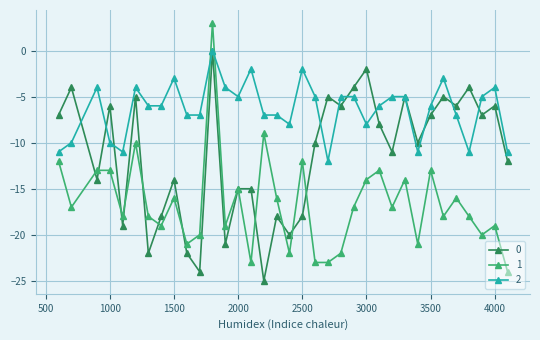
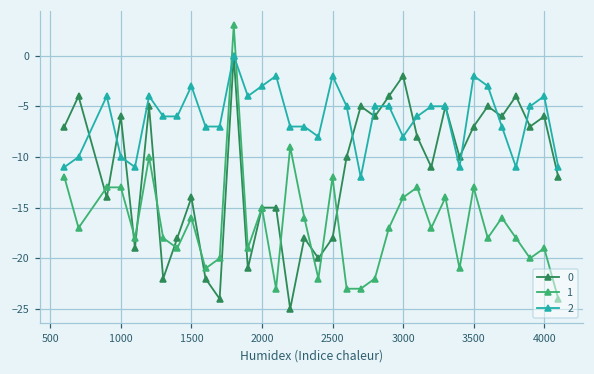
2, 2000: -5 -> -3
2, 3500: -6 -> -2
